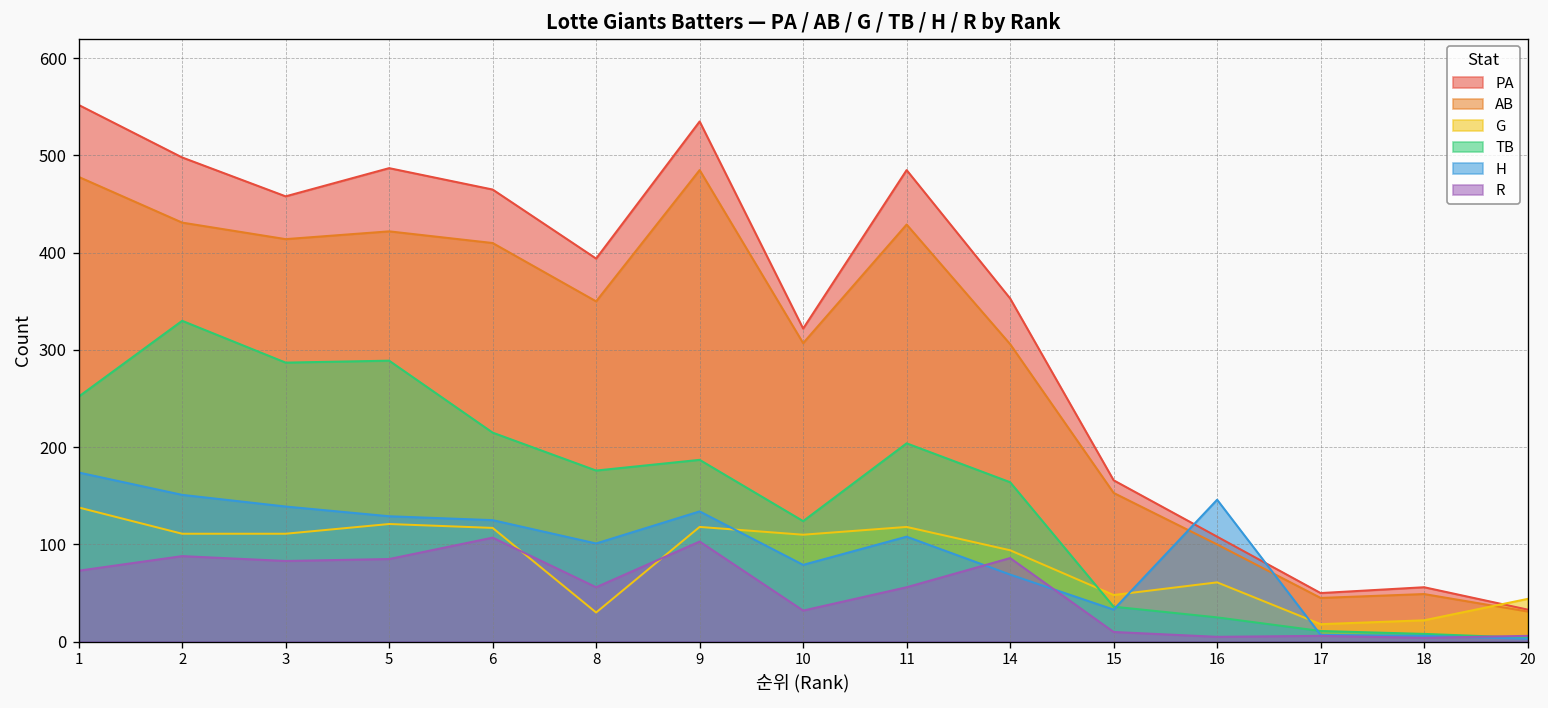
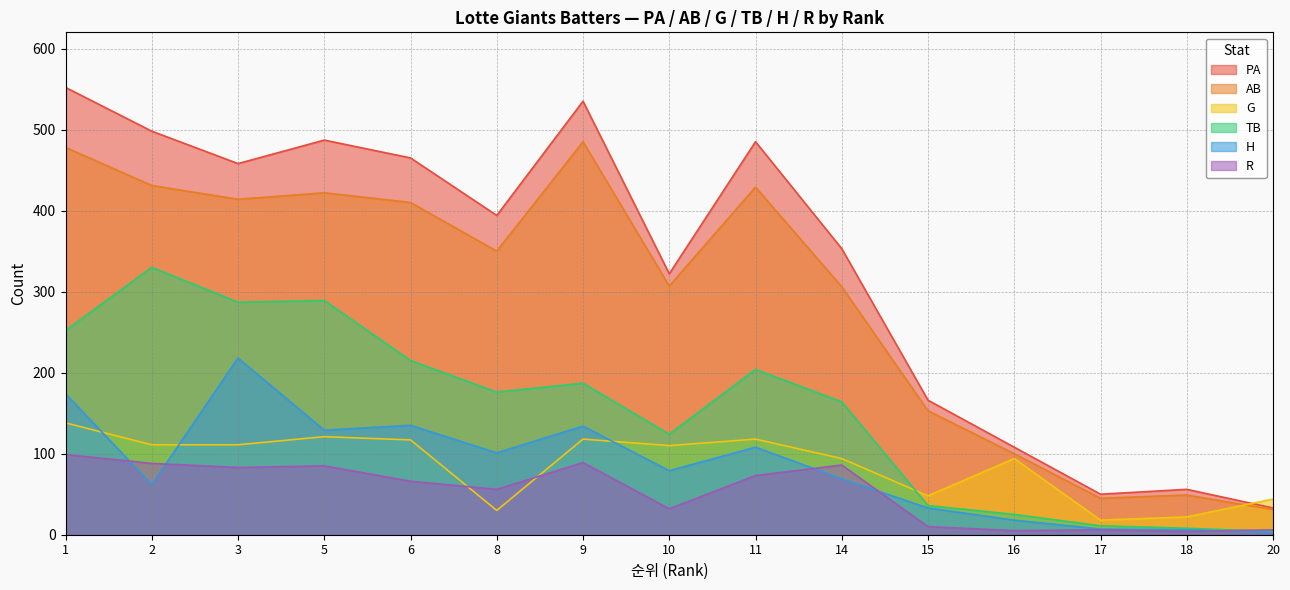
R, 1: 70 -> 100
H, 2: 150 -> 60
H, 3: 140 -> 220
H, 6: 130 -> 140
R, 6: 110 -> 70
R, 9: 100 -> 90
R, 11: 60 -> 70
G, 16: 60 -> 90
H, 16: 150 -> 20
